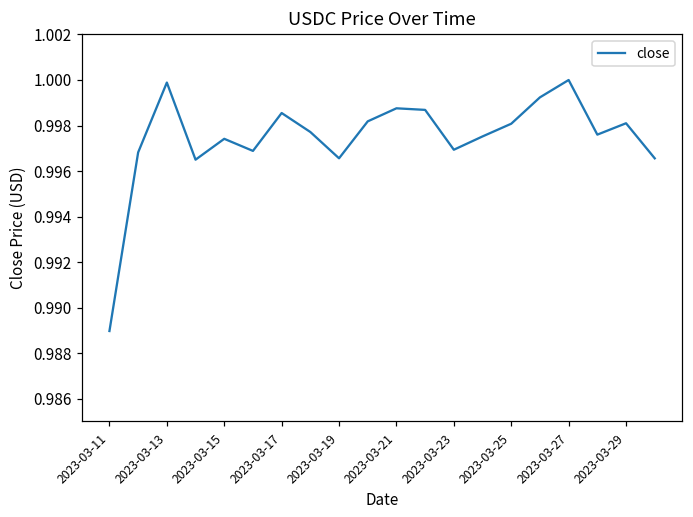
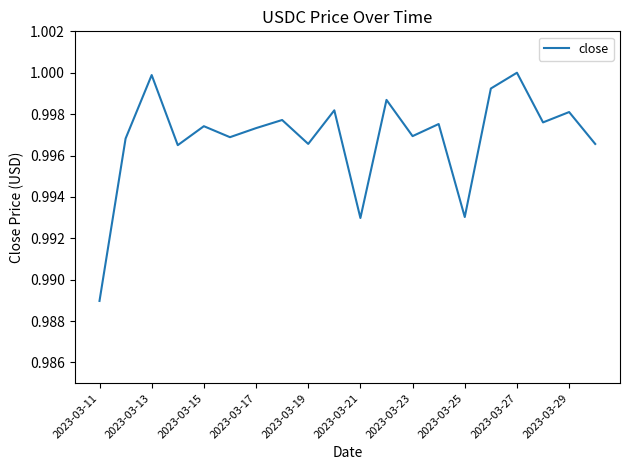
2023-03-17: 0.9985 -> 0.9973
2023-03-21: 0.9988 -> 0.9930
2023-03-25: 0.9981 -> 0.9930
